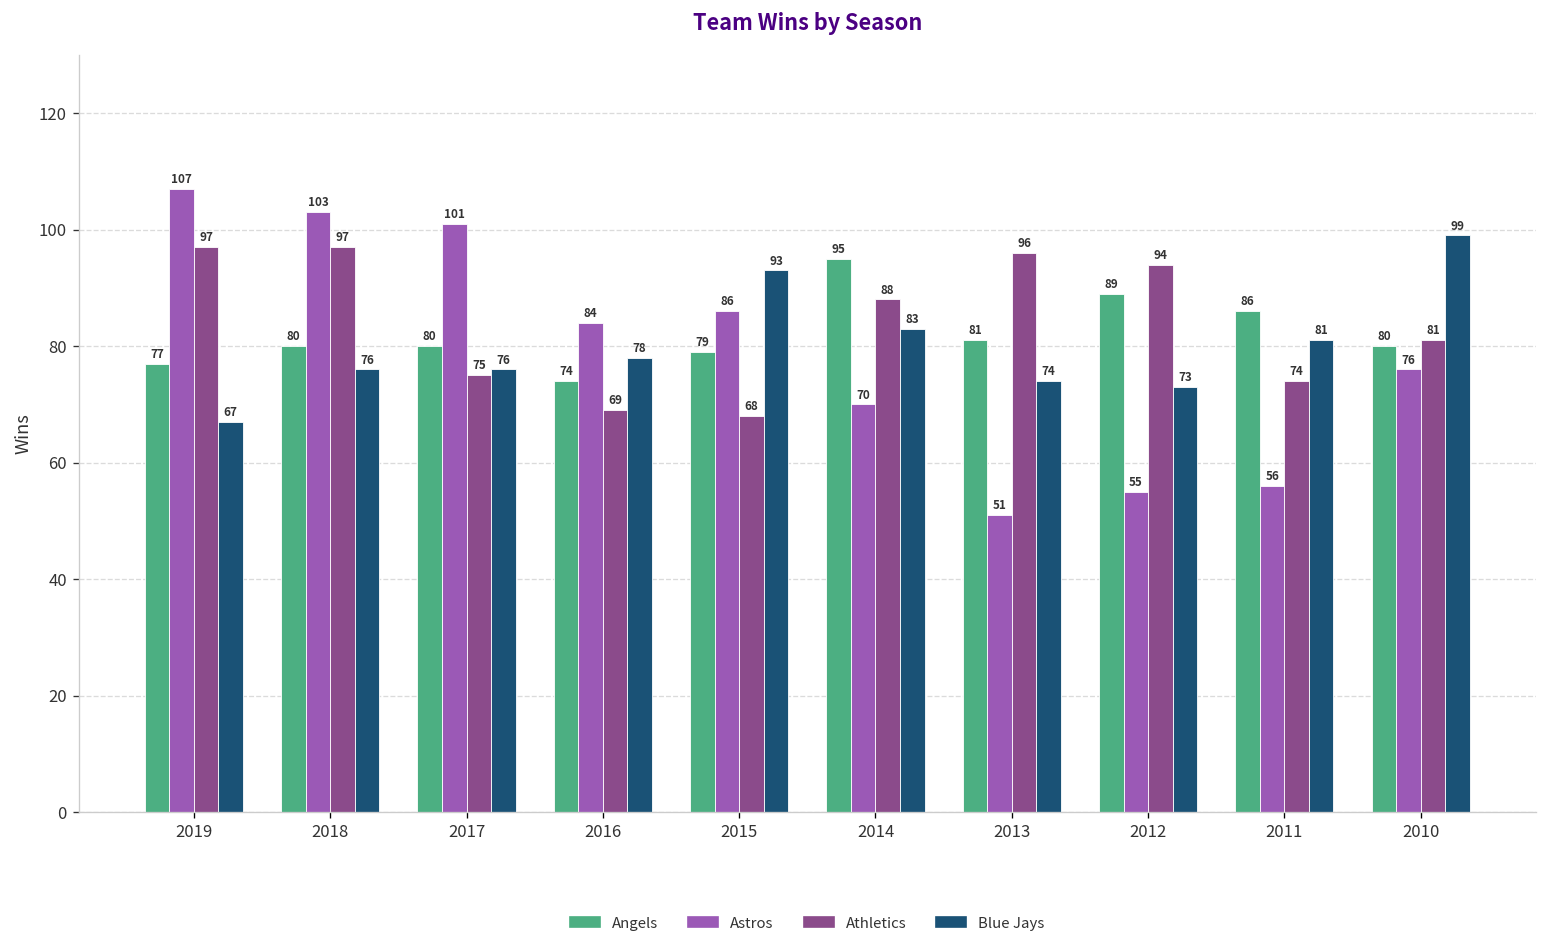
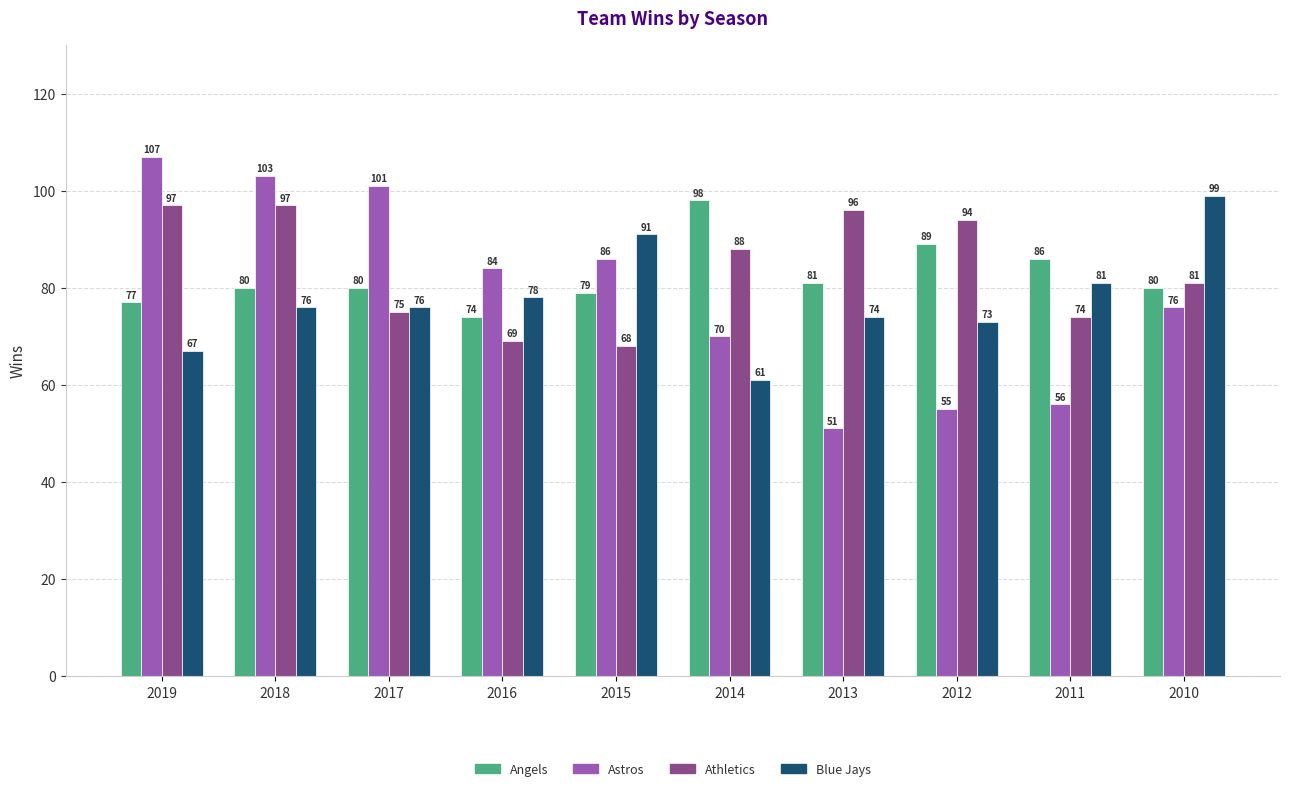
Blue Jays, 2015: 93 -> 91
Angels, 2014: 95 -> 98
Blue Jays, 2014: 83 -> 61
